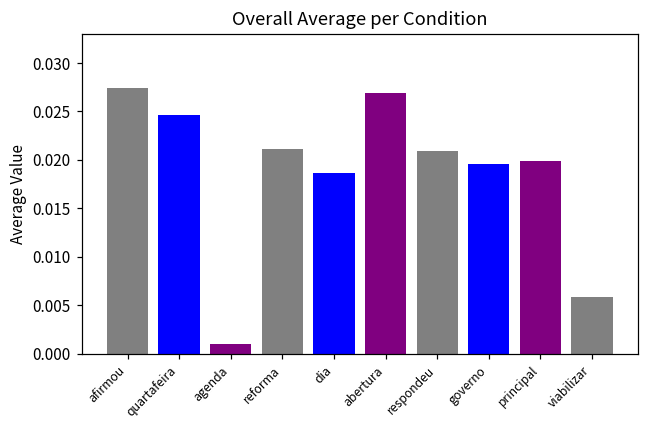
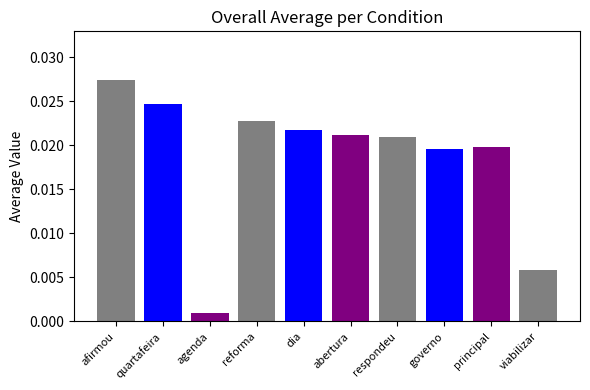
reforma: 0.021 -> 0.023
dia: 0.019 -> 0.022
abertura: 0.027 -> 0.021
